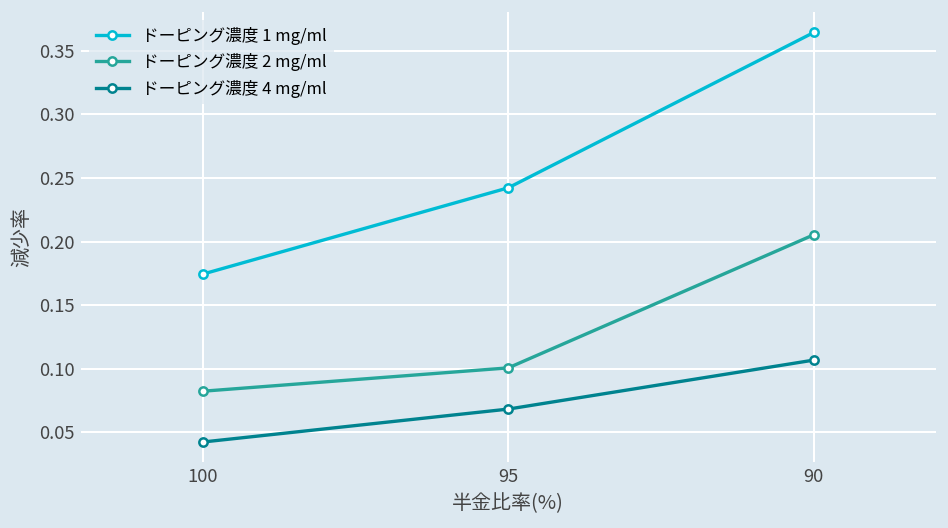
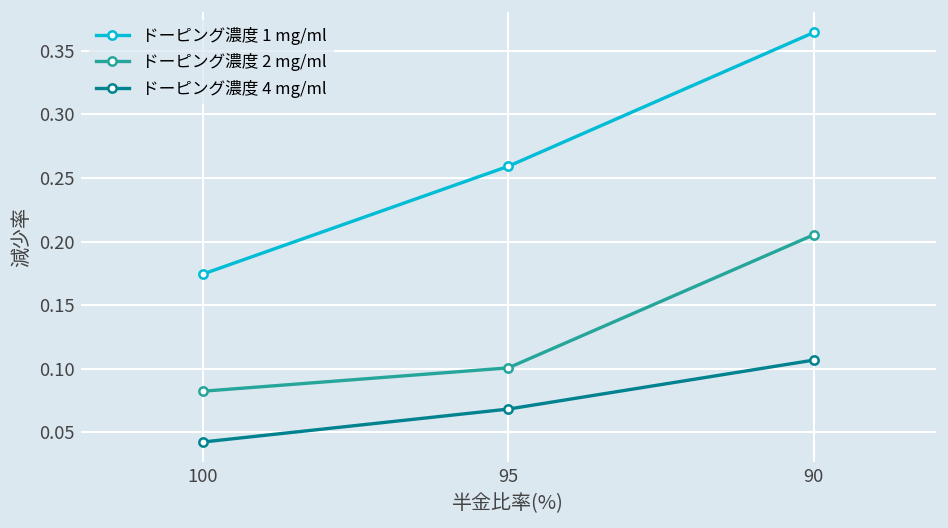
ドーピング濃度 1 mg/ml, 95: 0.242 -> 0.259
